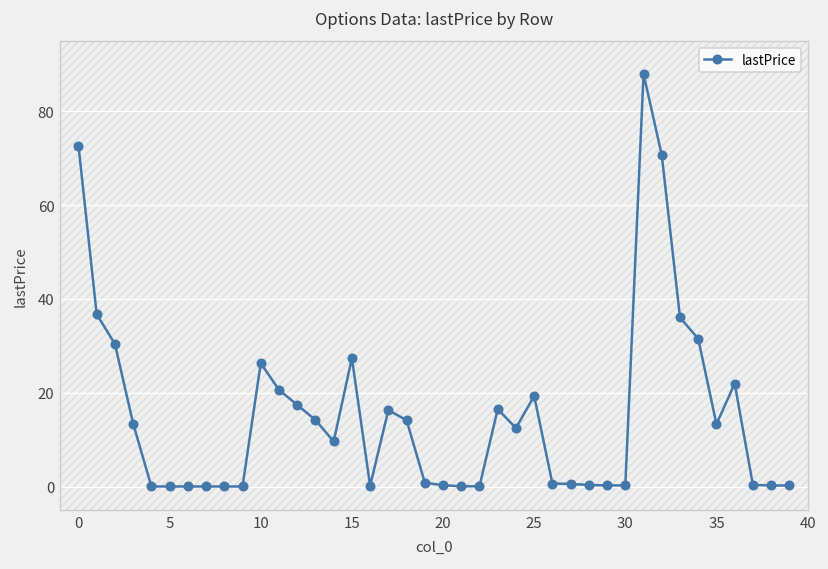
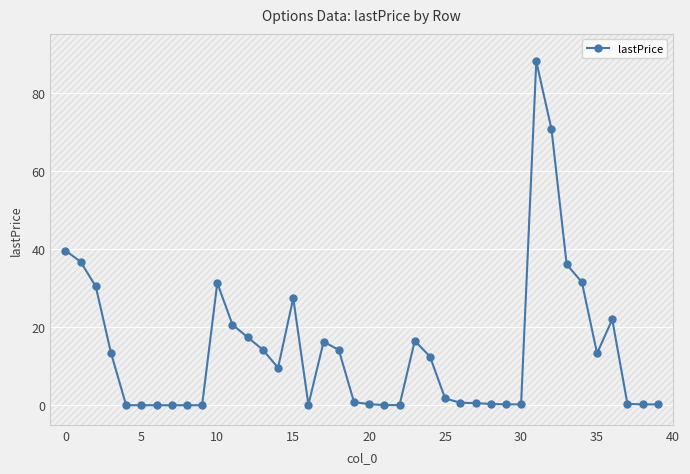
0: 73 -> 40
10: 26 -> 31
25: 19 -> 2
